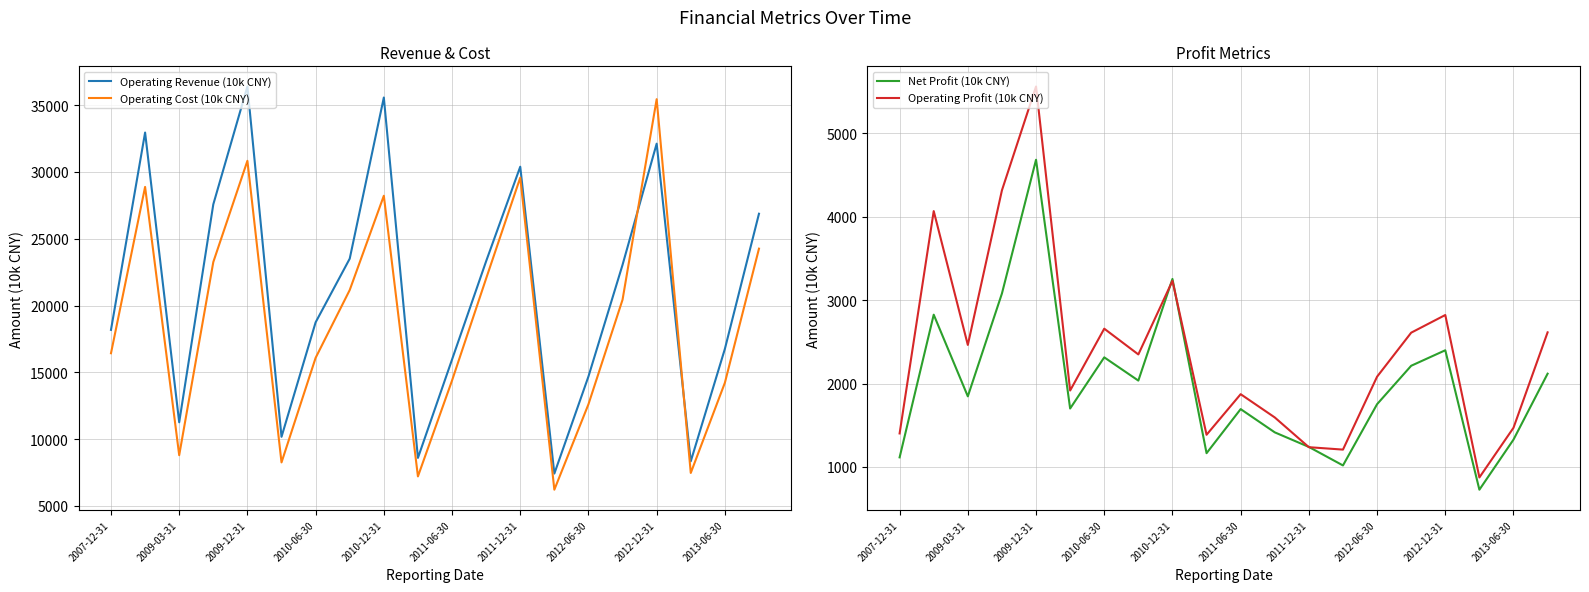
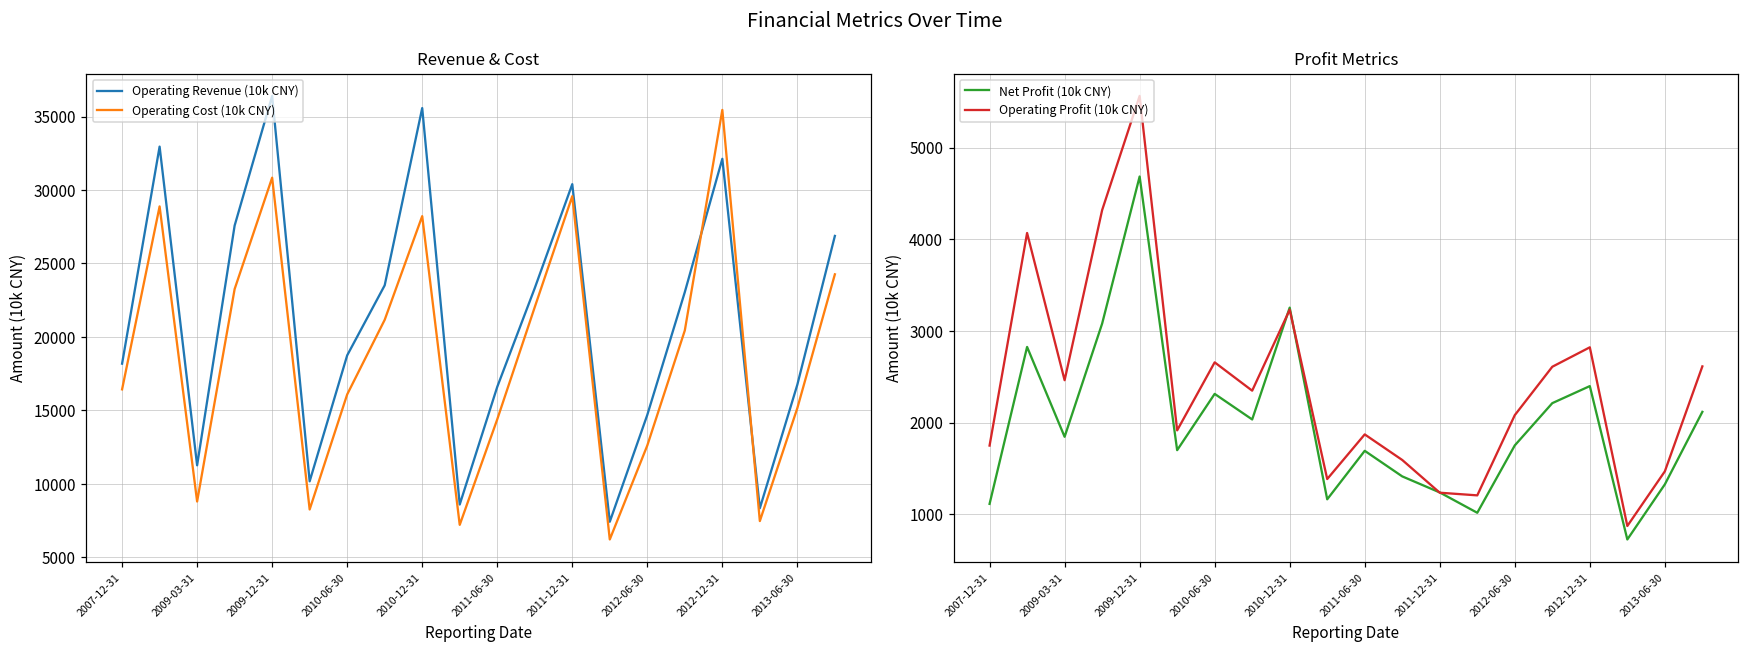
Revenue & Cost, Operating Revenue (10k CNY), 2011-06-30: 16000 -> 16600
Revenue & Cost, Operating Cost (10k CNY), 2013-06-30: 14200 -> 15200
Profit Metrics, Operating Profit (10k CNY), 2007-12-31: 1400 -> 1800
